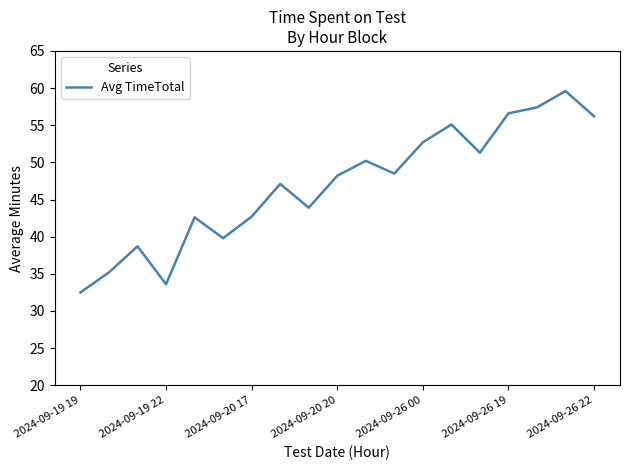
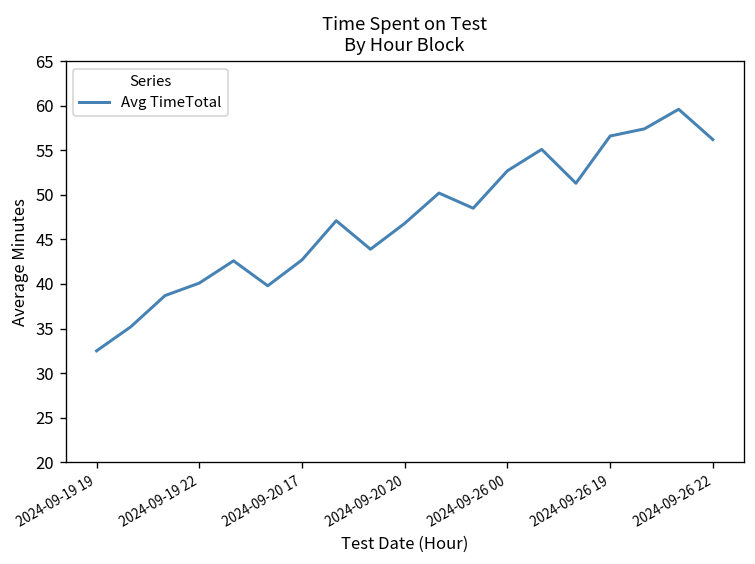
2024-09-19 22: 34 -> 40
2024-09-20 20: 48 -> 47
